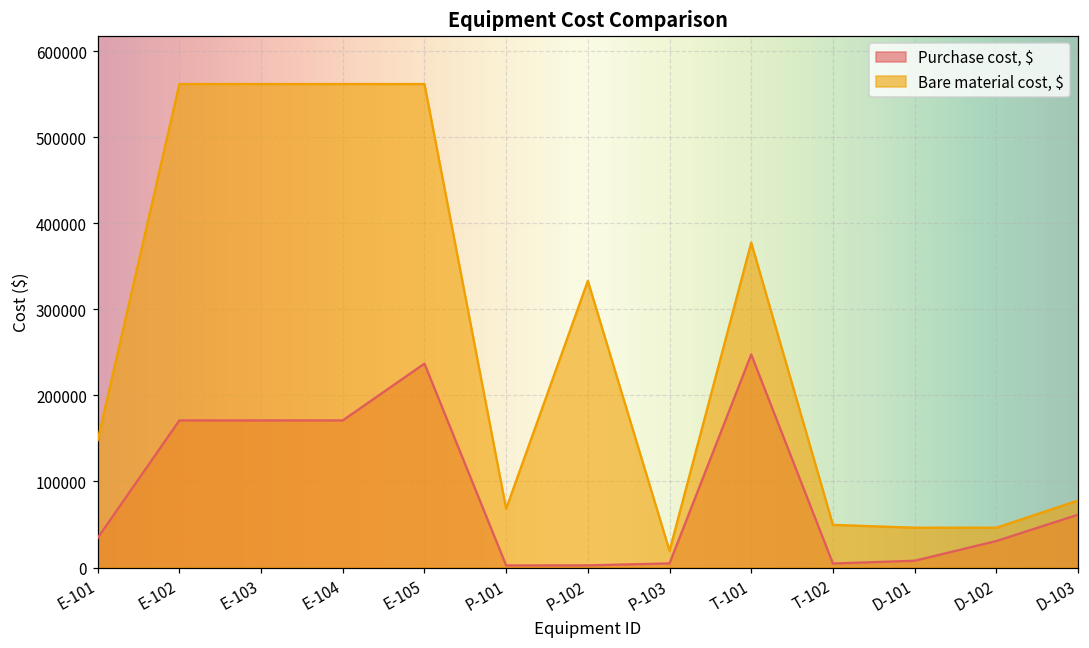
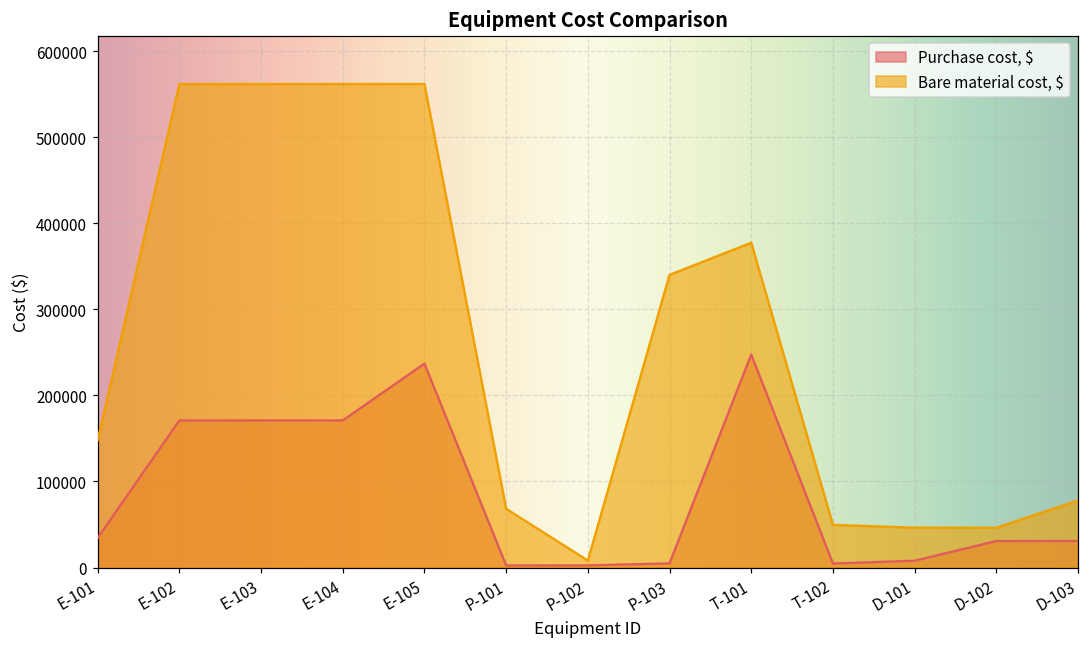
Bare material cost, $, P-102: 330000 -> 10000
Bare material cost, $, P-103: 20000 -> 340000
Purchase cost, $, D-103: 60000 -> 30000
